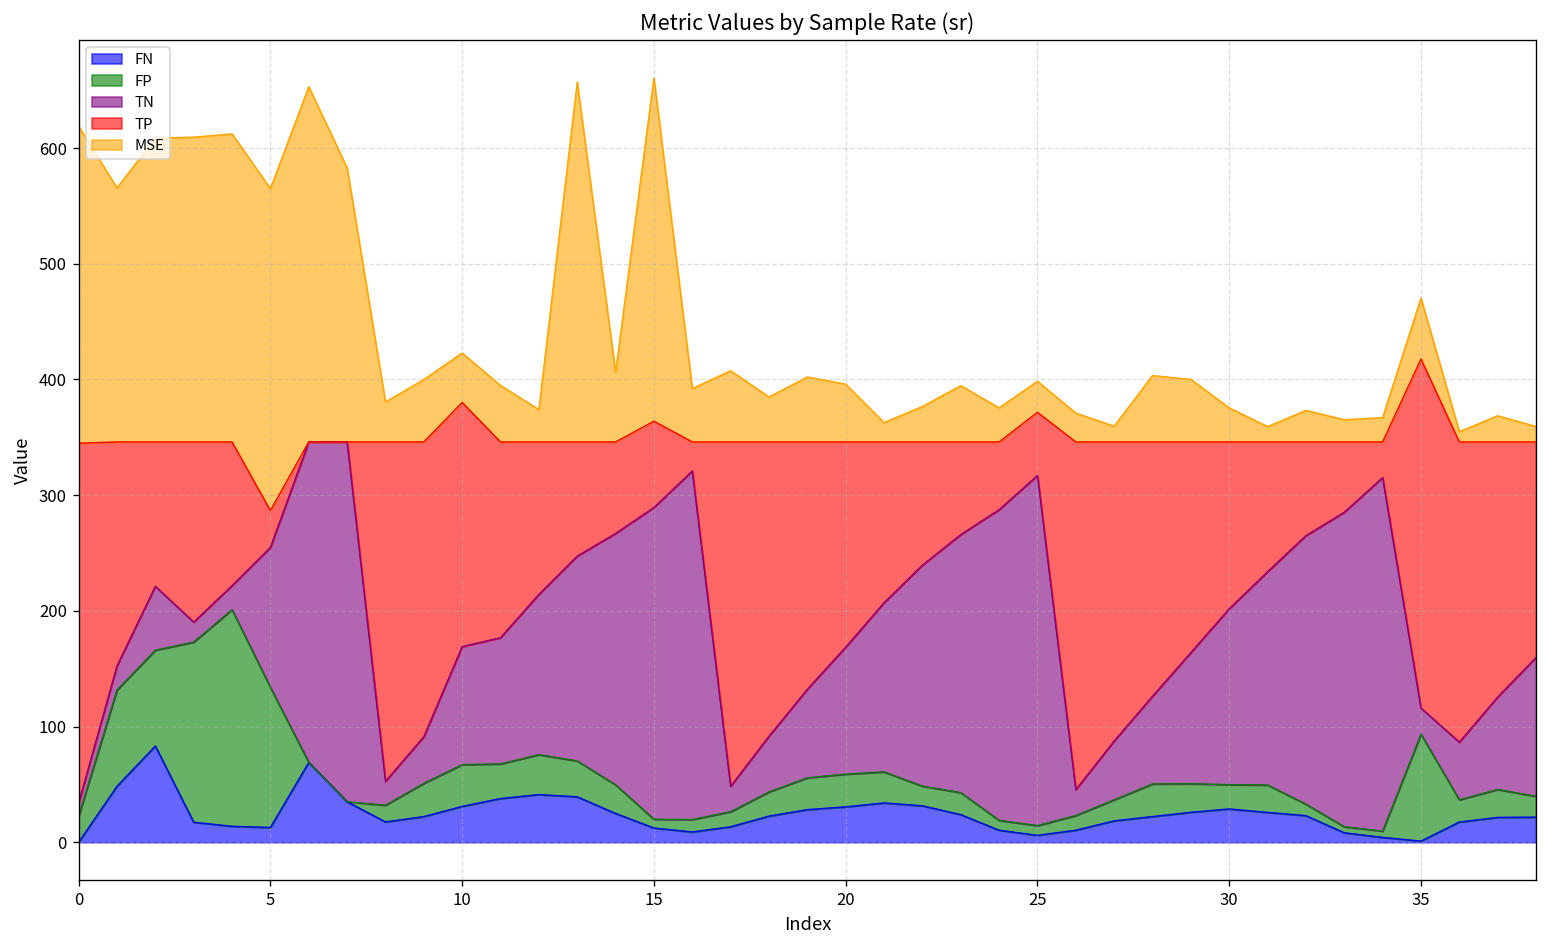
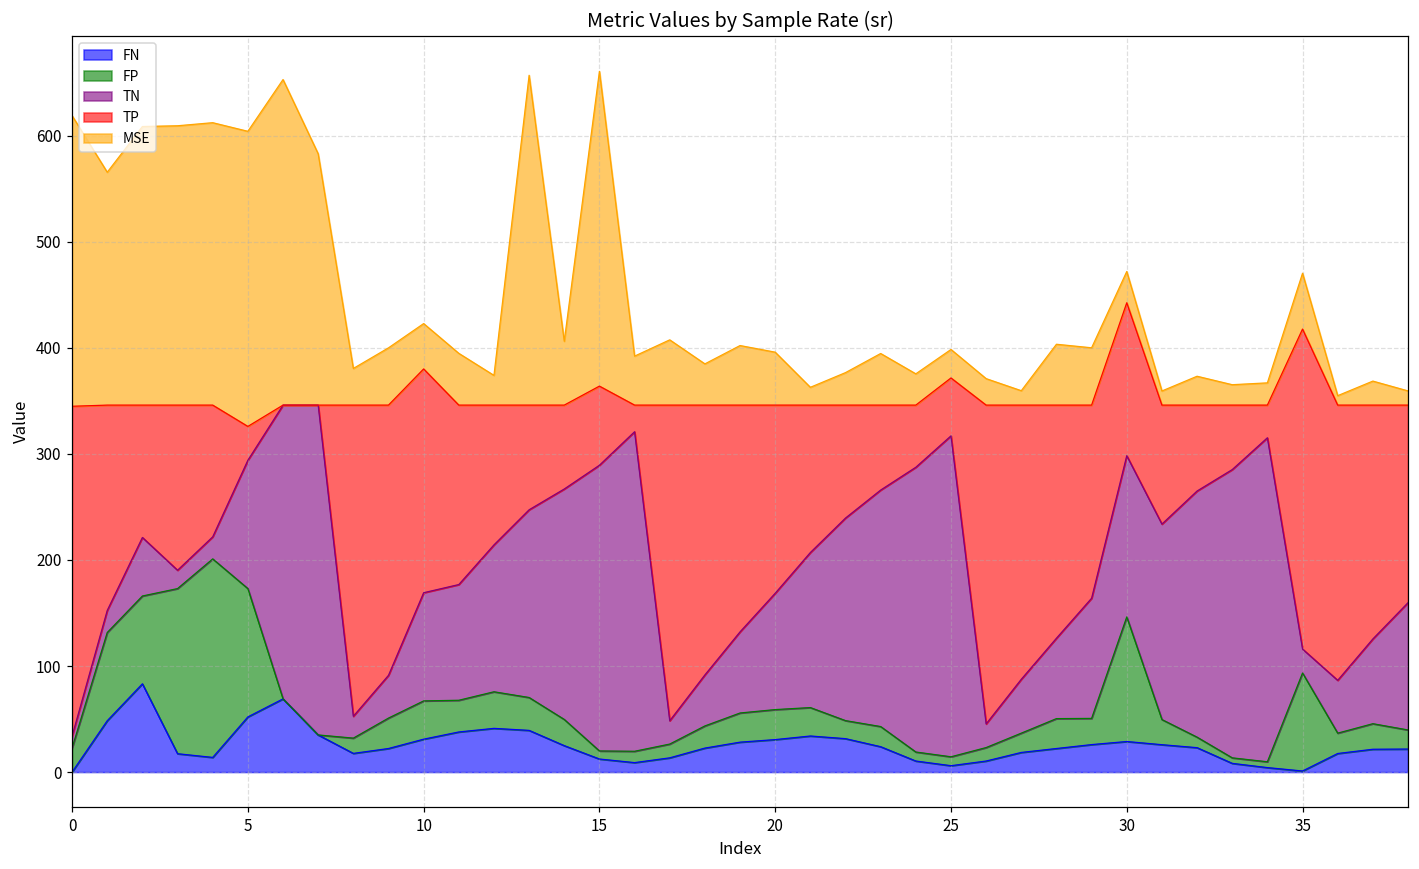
FN, 5: 10 -> 50
FP, 30: 20 -> 120
